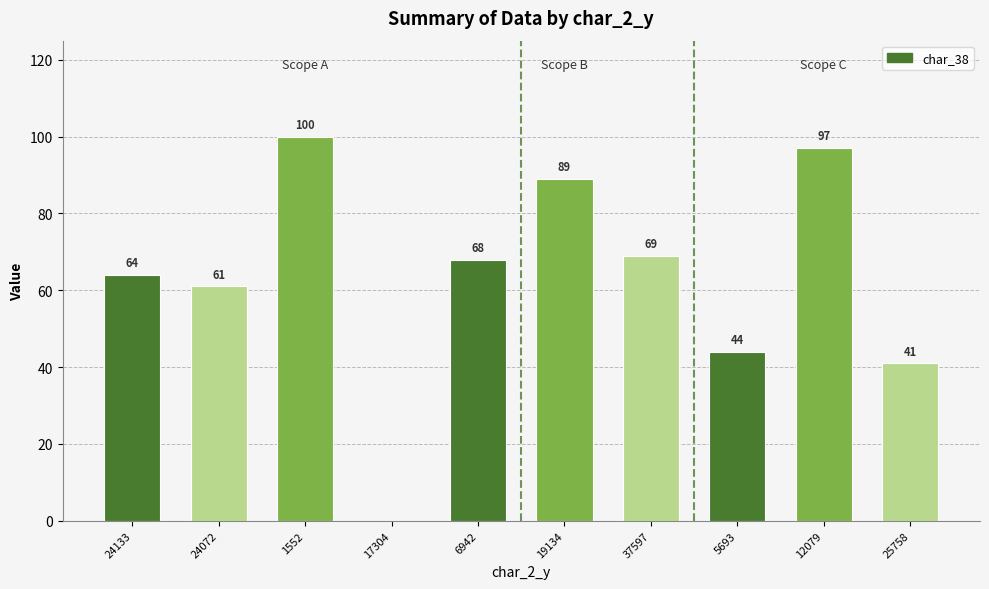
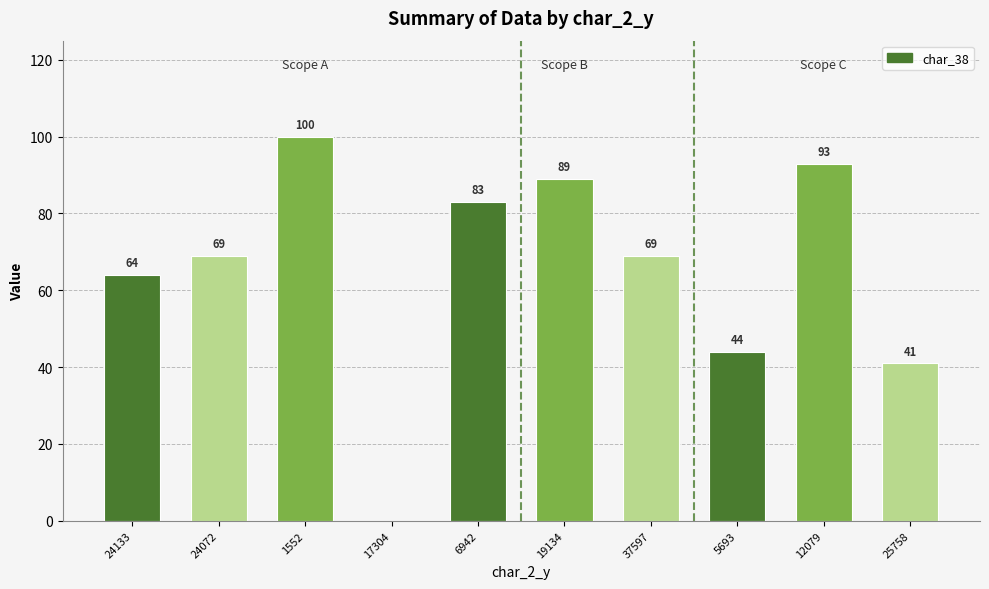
24072: 61 -> 69
6942: 68 -> 83
12079: 97 -> 93
